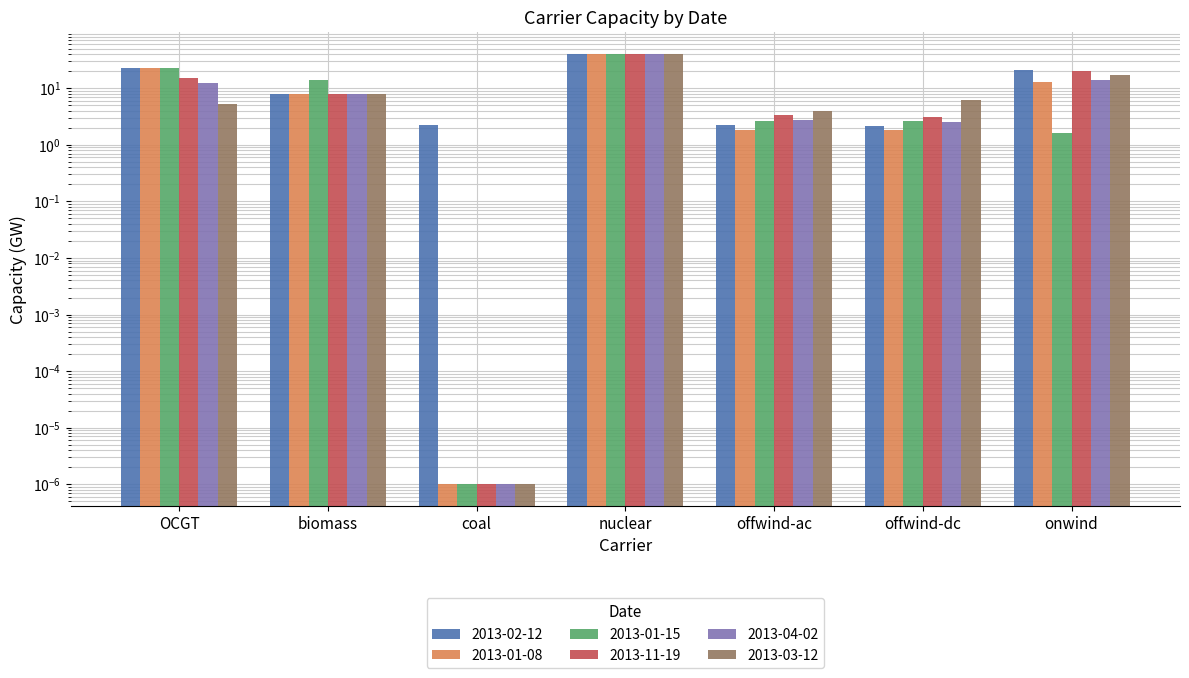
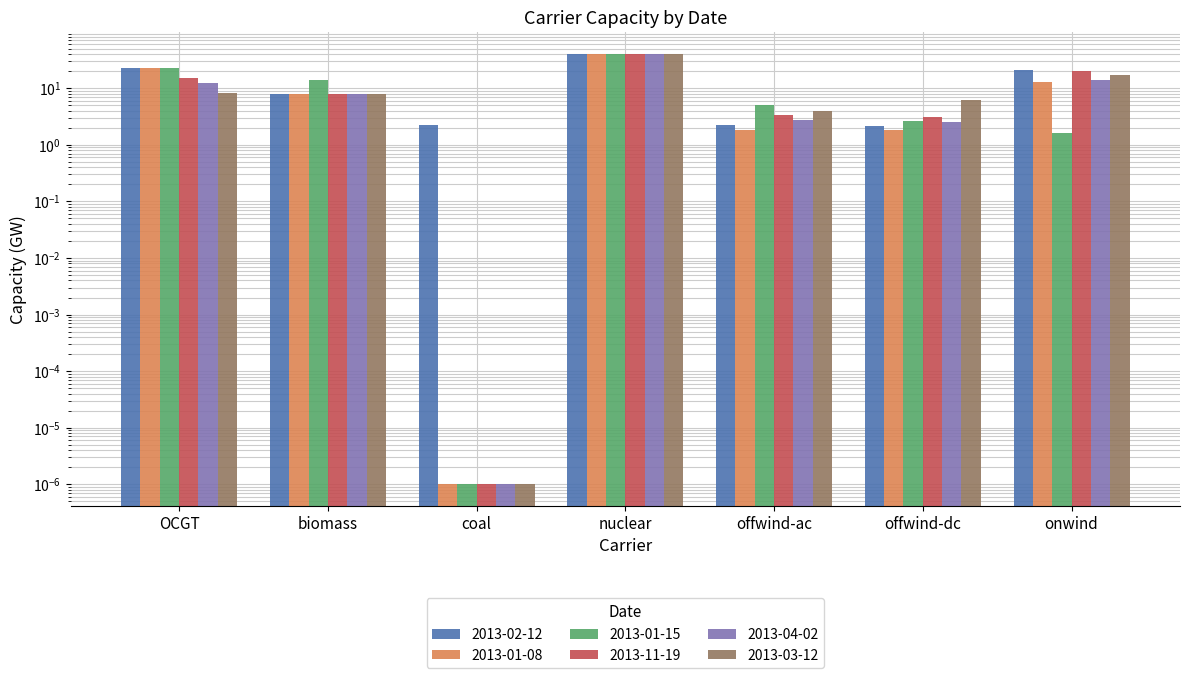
2013-03-12, OCGT: 5 -> 8
2013-01-15, offwind-ac: 3 -> 5
